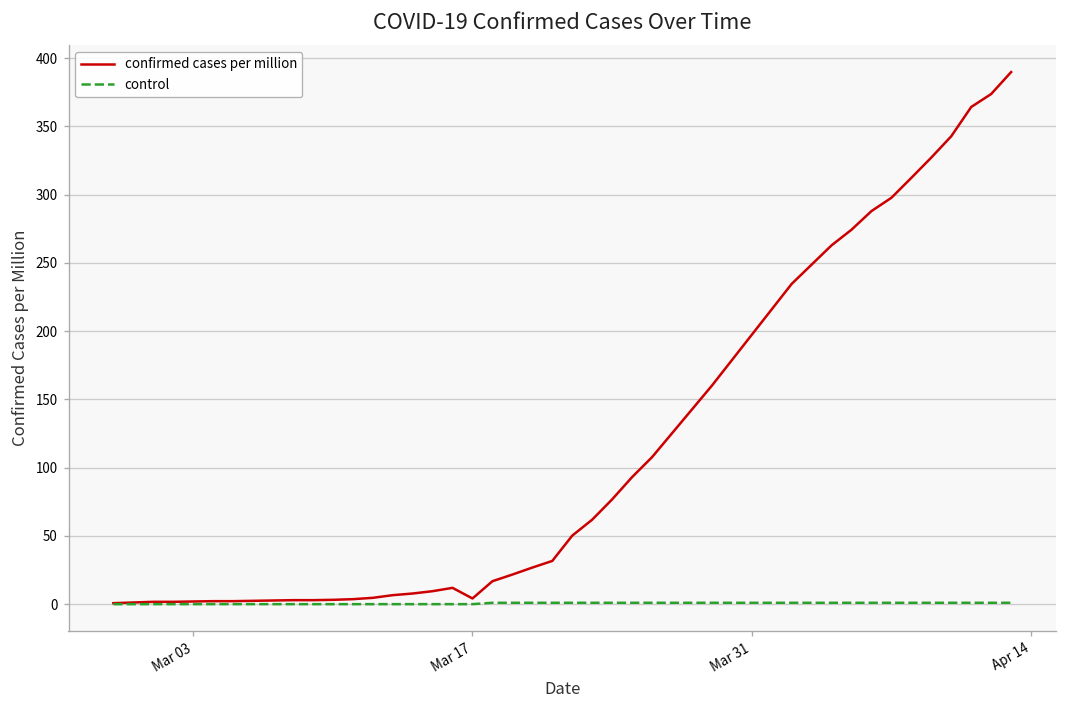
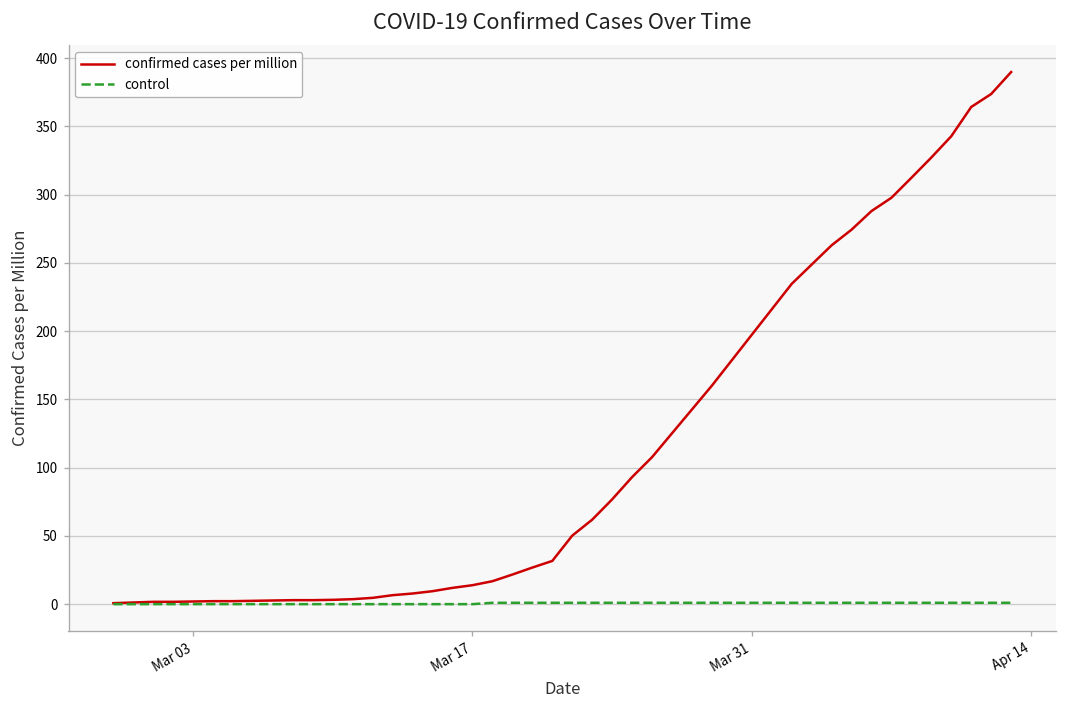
confirmed cases per million, Mar 17: 4 -> 14
